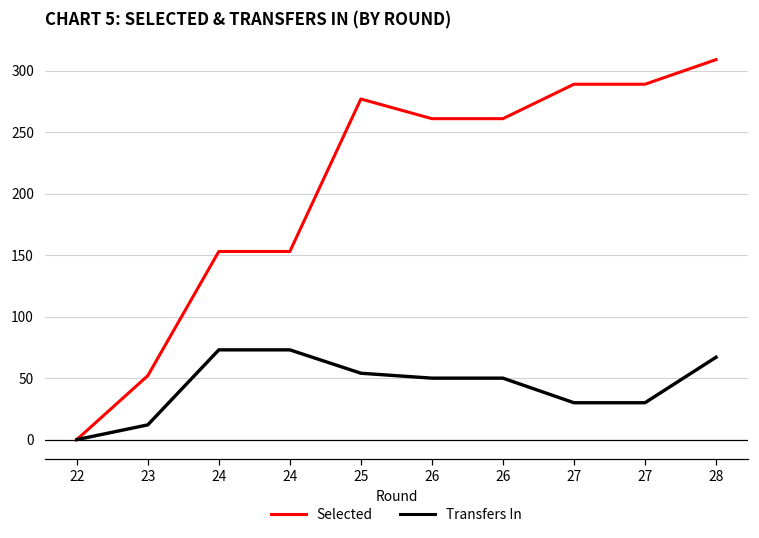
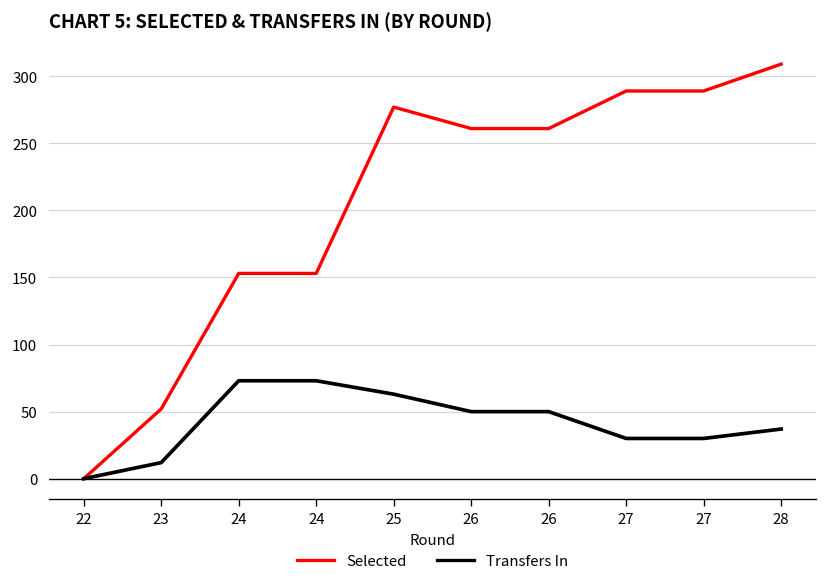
Transfers In, 25: 54 -> 63
Transfers In, 28: 67 -> 37
